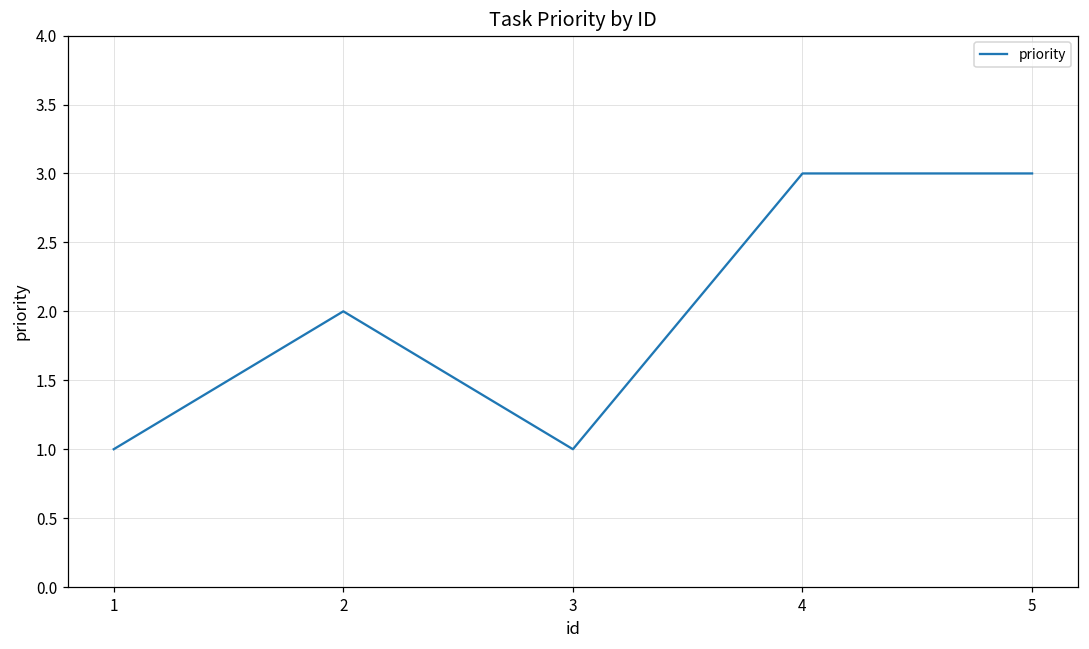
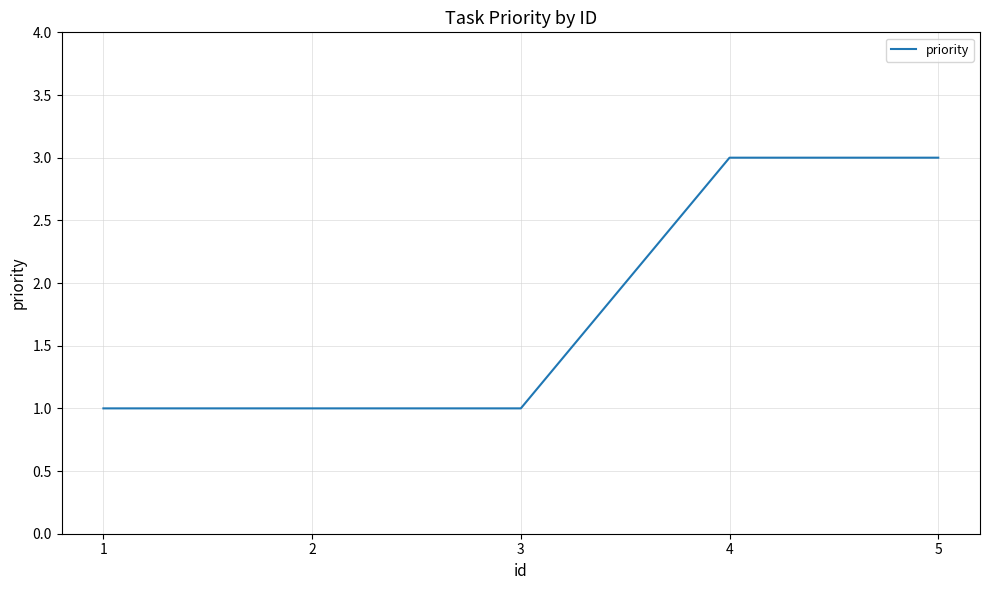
2: 2 -> 1
